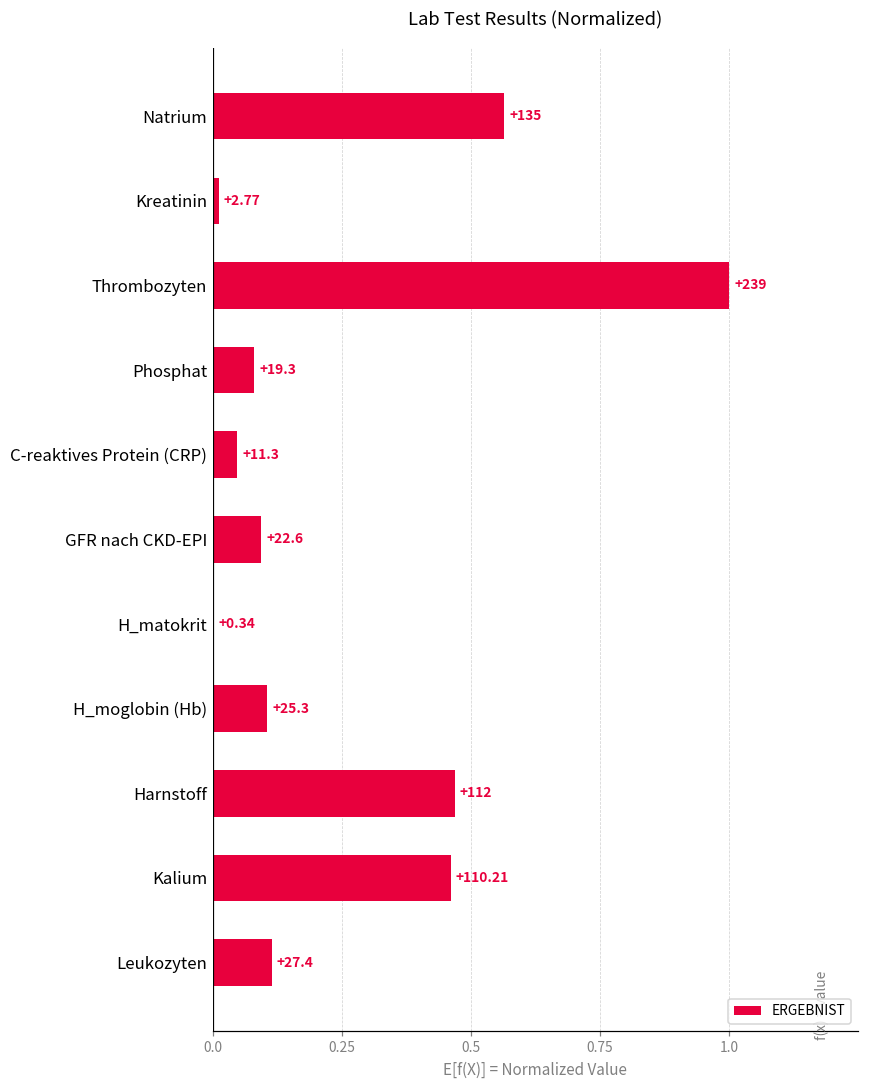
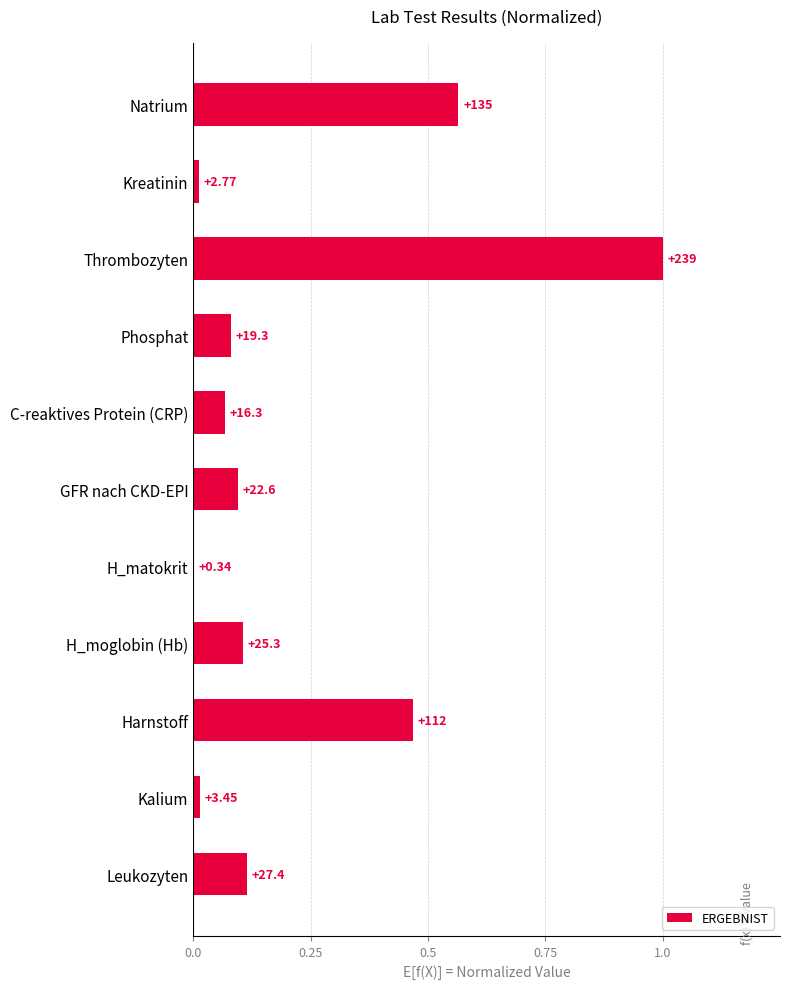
C-reaktives Protein (CRP): +11.3 -> +16.3
Kalium: +110.21 -> +3.45
